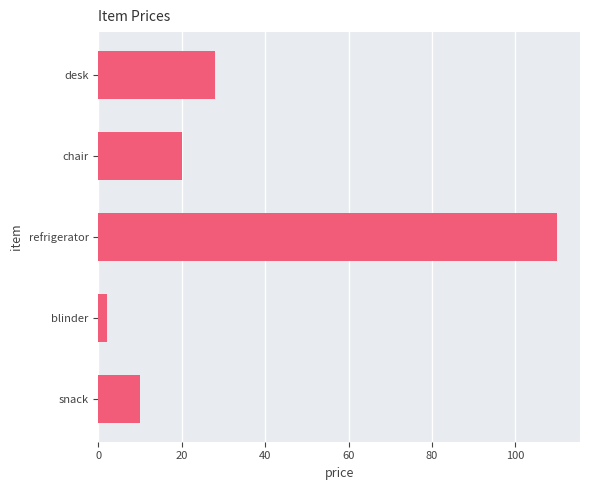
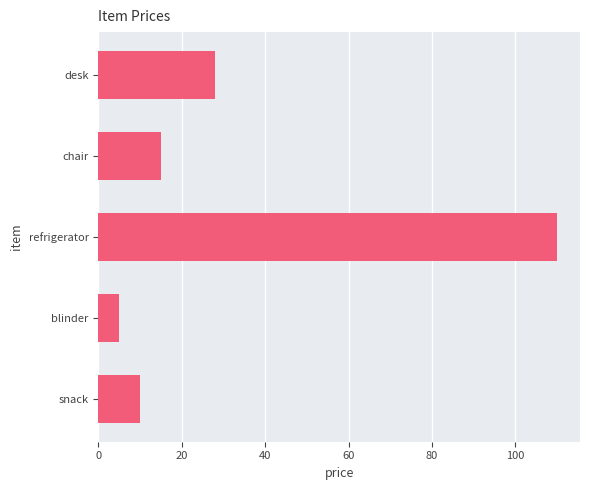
chair: 20 -> 15
blinder: 2 -> 5
